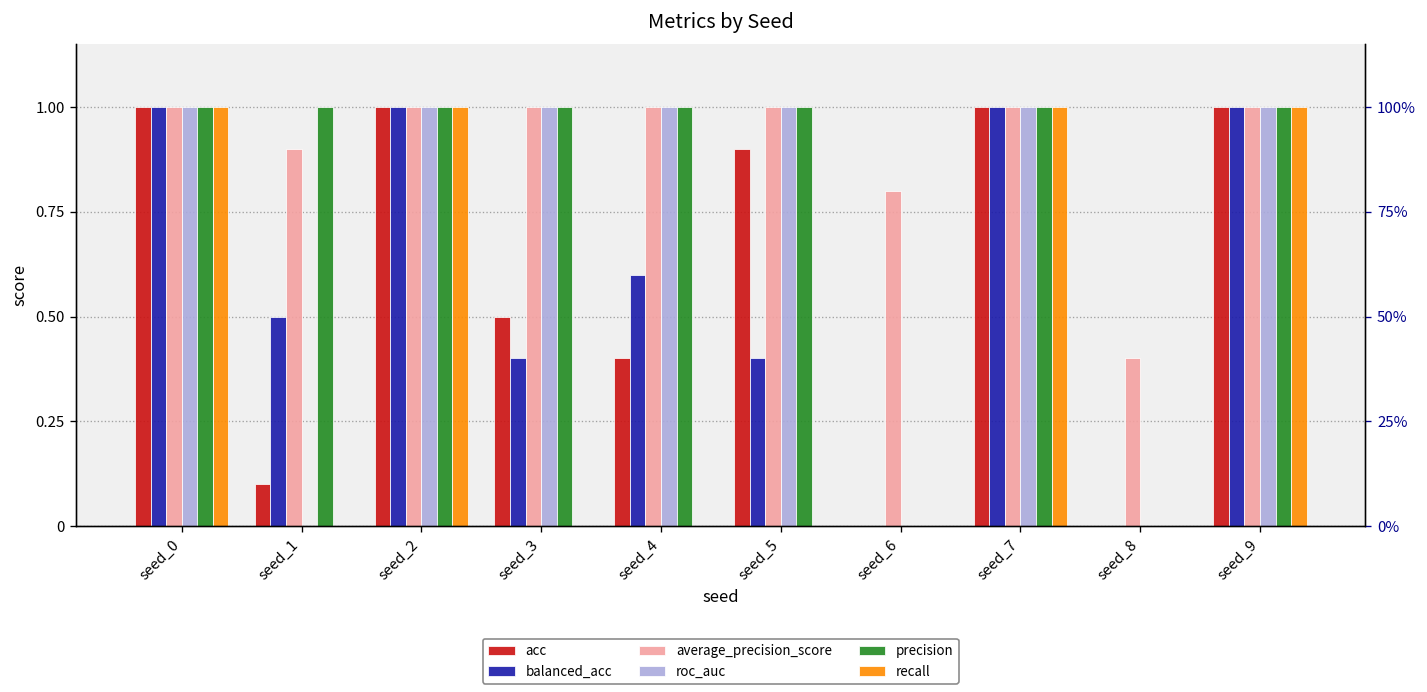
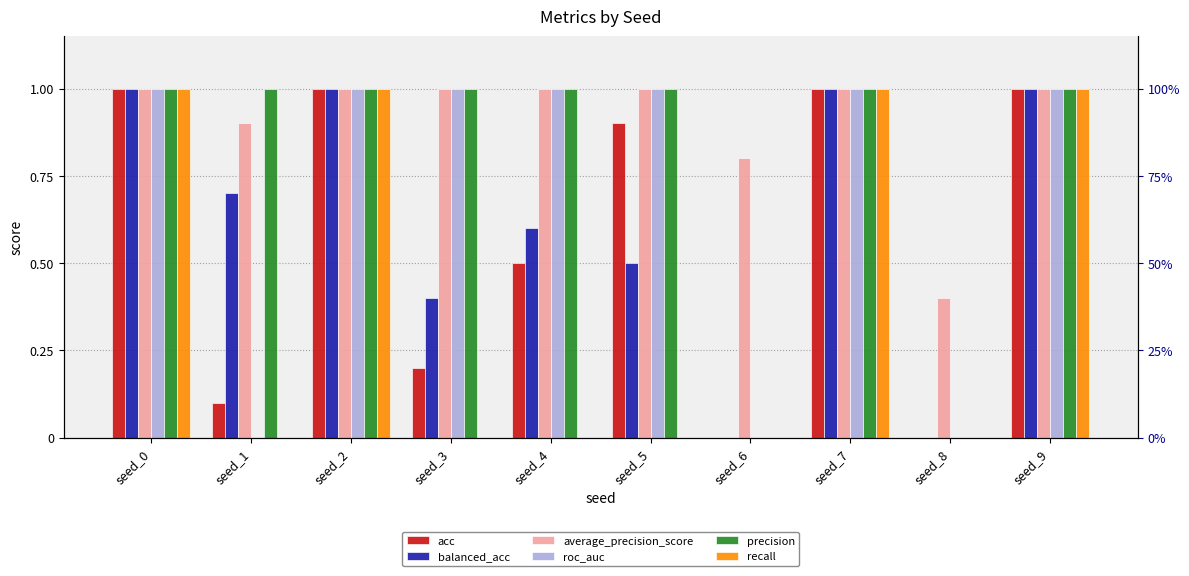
balanced_acc, seed_1: 0.5 -> 0.7
acc, seed_3: 0.5 -> 0.2
acc, seed_4: 0.4 -> 0.5
balanced_acc, seed_5: 0.4 -> 0.5
